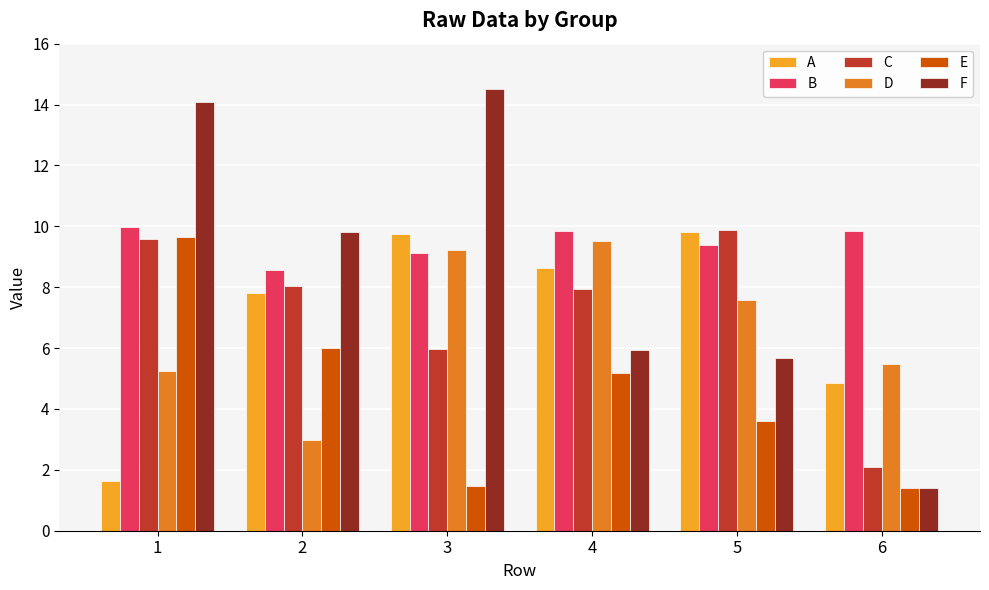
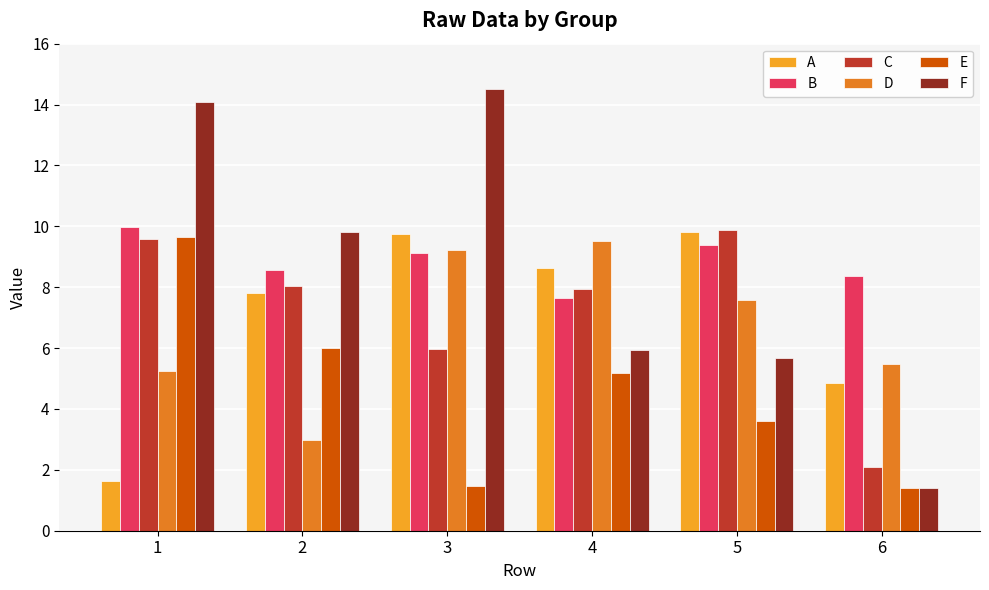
B, 4: 9.8 -> 7.7
B, 6: 9.8 -> 8.4
